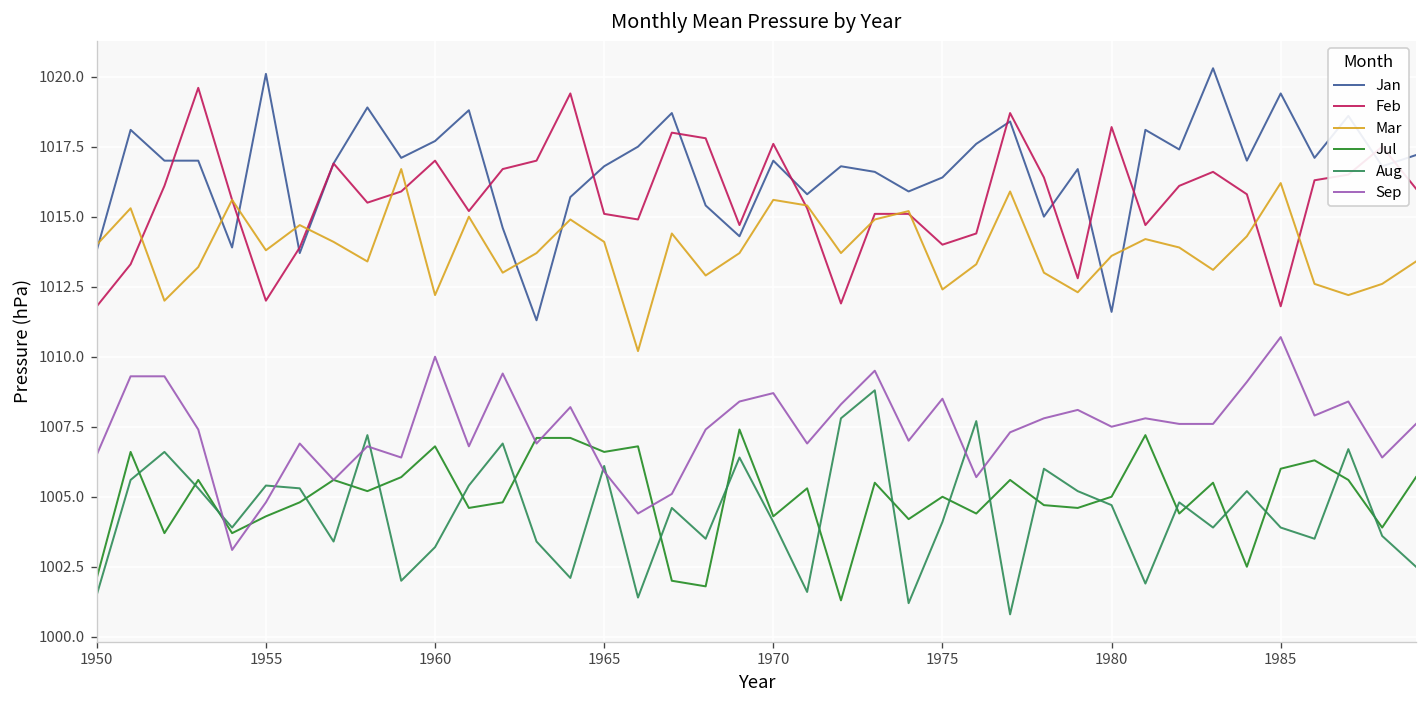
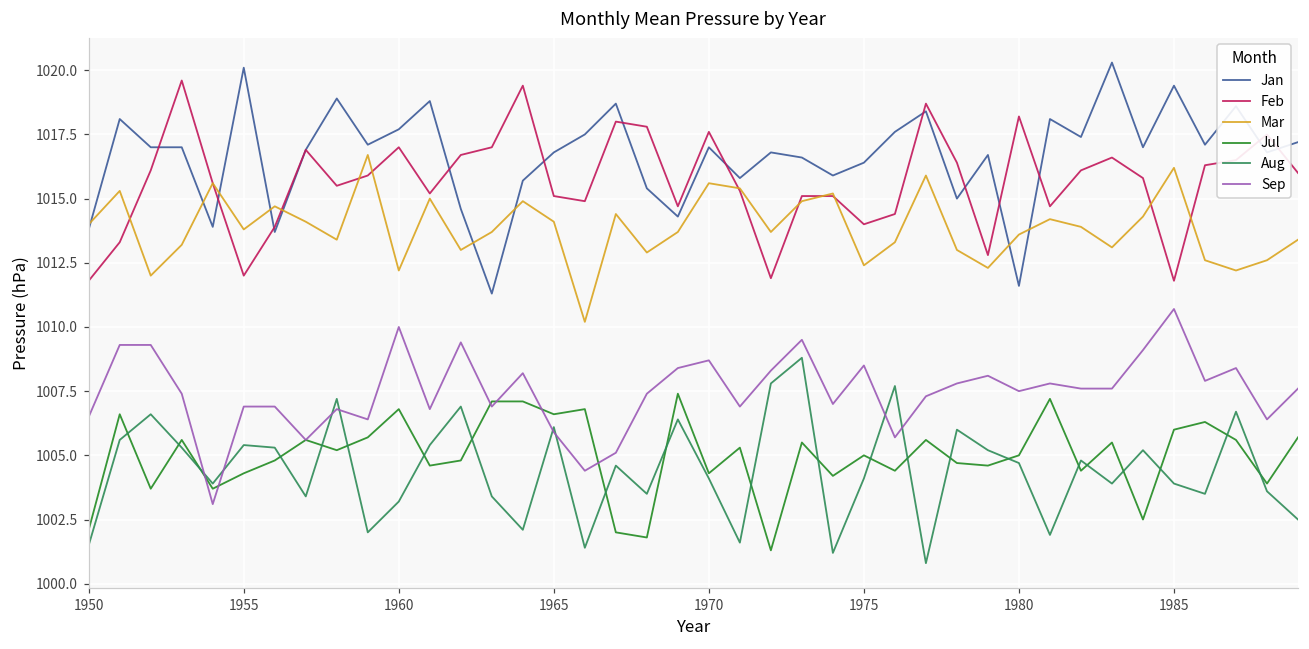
Sep, 1955: 1004.8 -> 1006.9
